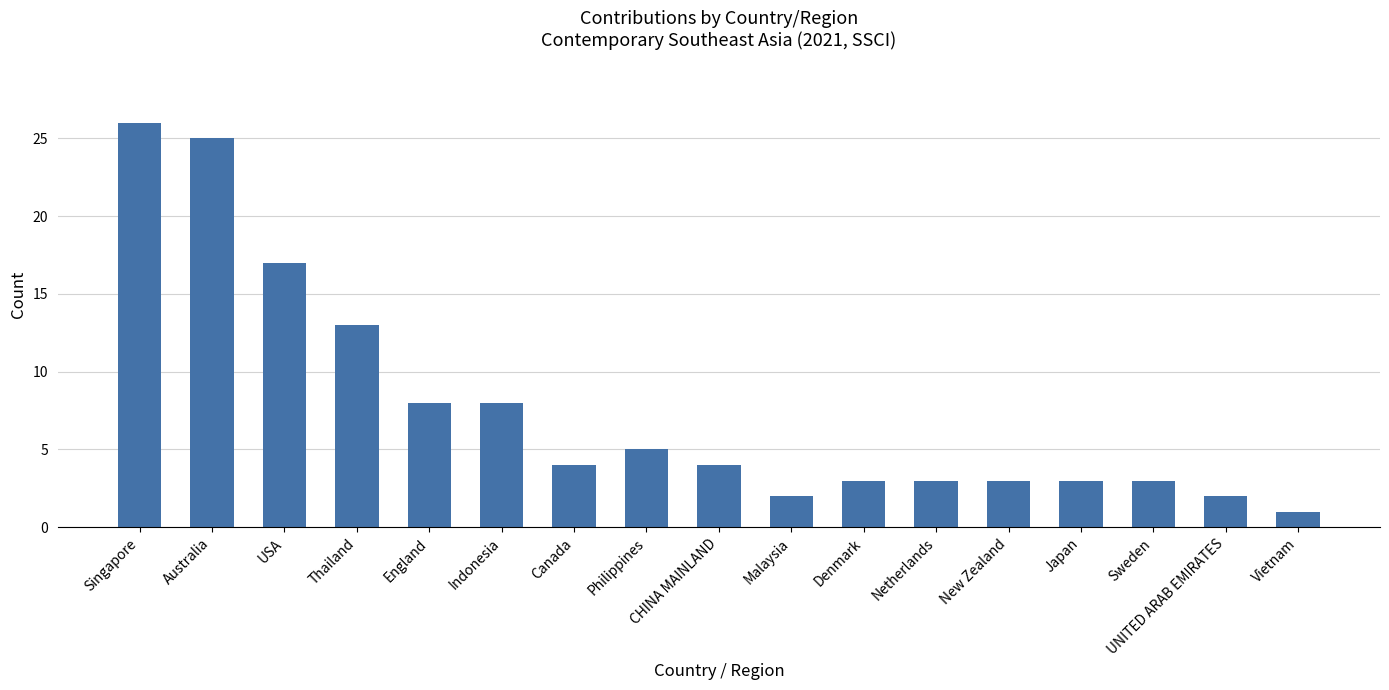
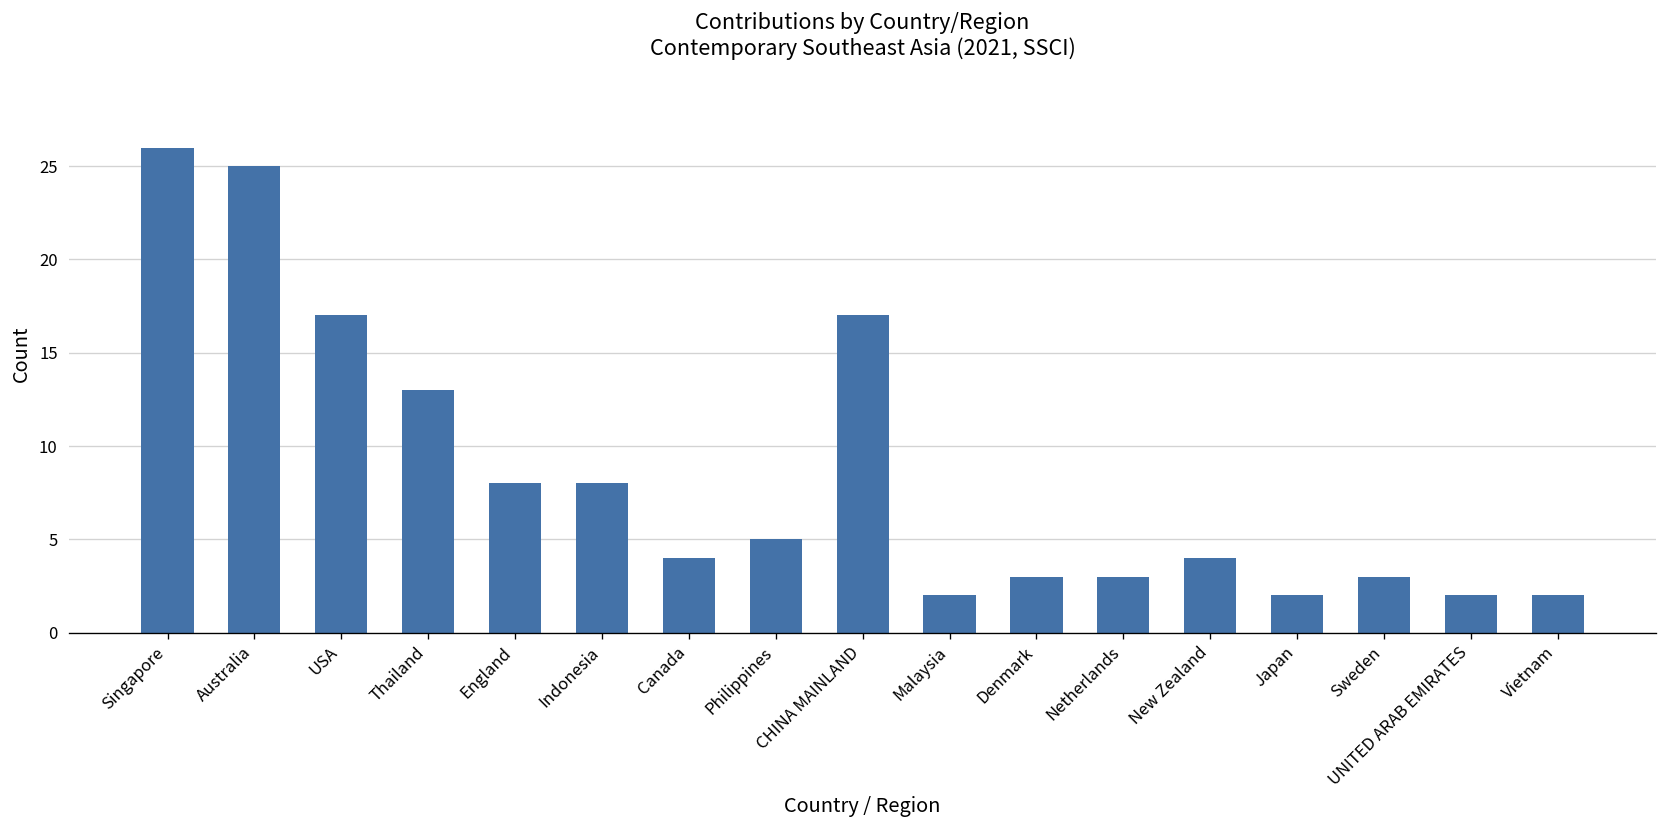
CHINA MAINLAND: 4 -> 17
New Zealand: 3 -> 4
Japan: 3 -> 2
Vietnam: 1 -> 2
